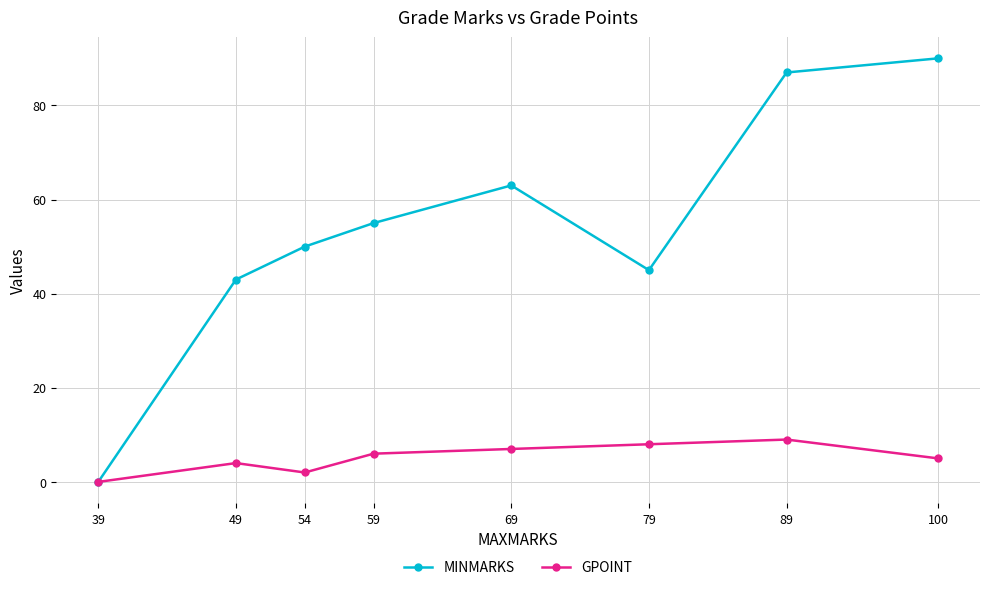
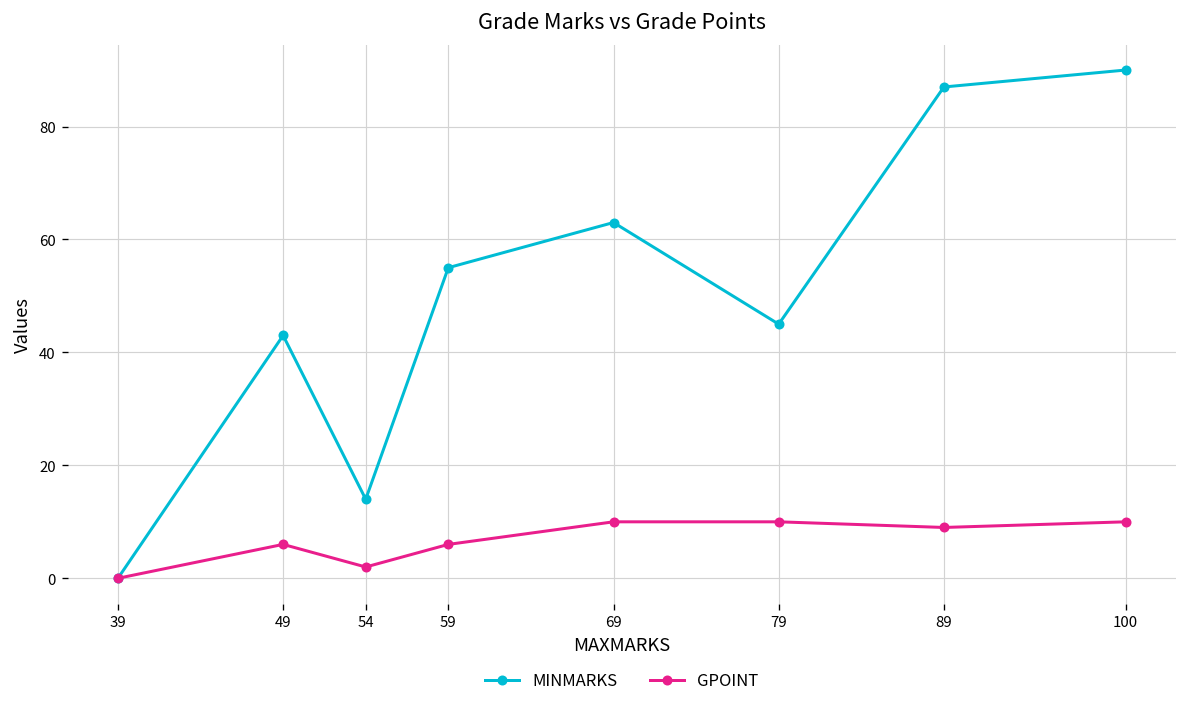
GPOINT, 49: 4 -> 6
MINMARKS, 54: 50 -> 14
GPOINT, 69: 7 -> 10
GPOINT, 79: 8 -> 10
GPOINT, 100: 5 -> 10
